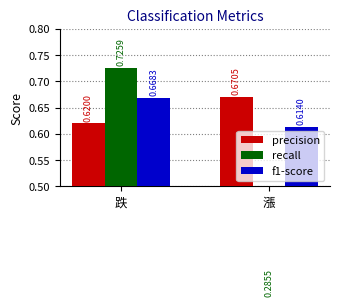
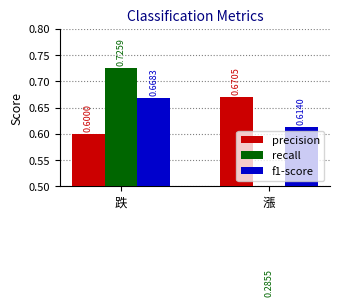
precision, 跌: 0.6200 -> 0.6000
